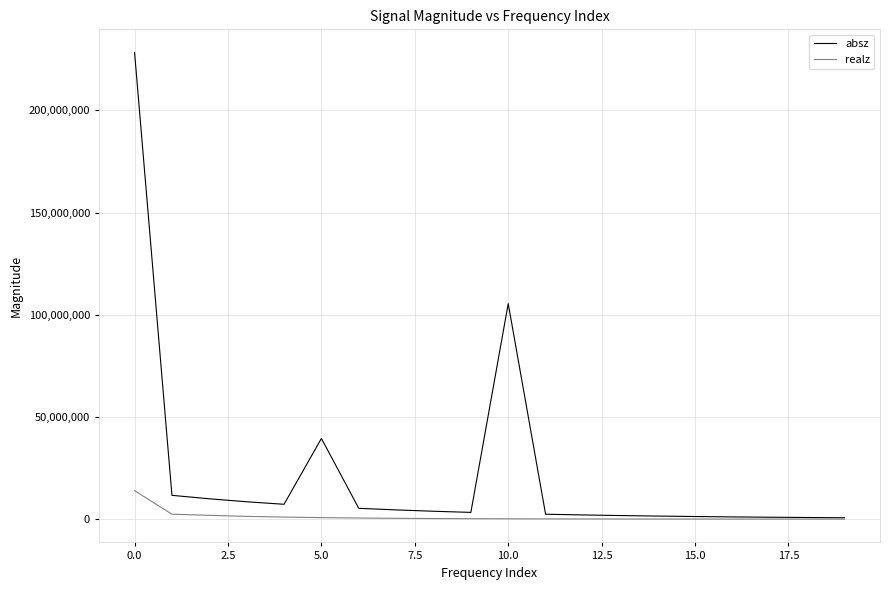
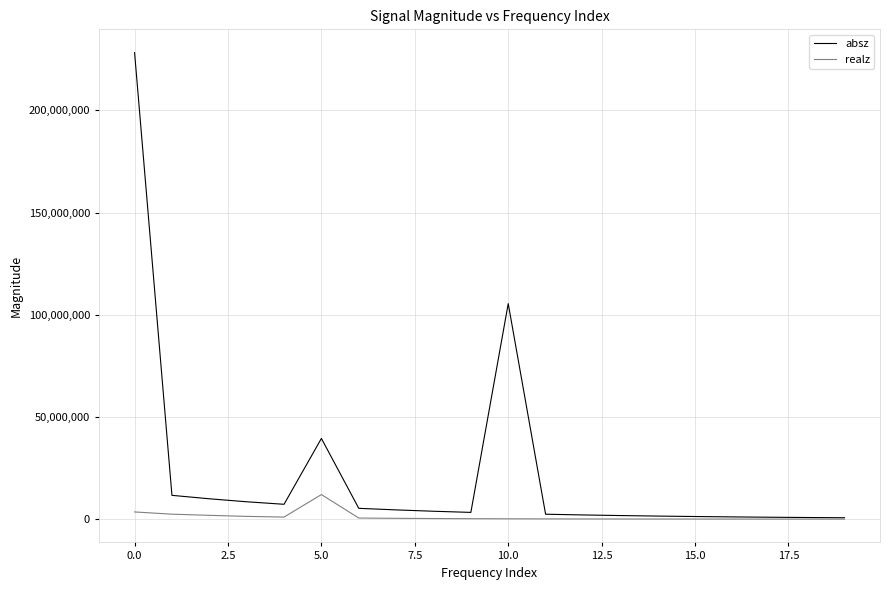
realz, 0.0: 14,000,000 -> 4,000,000
realz, 5.0: 1,000,000 -> 12,000,000
